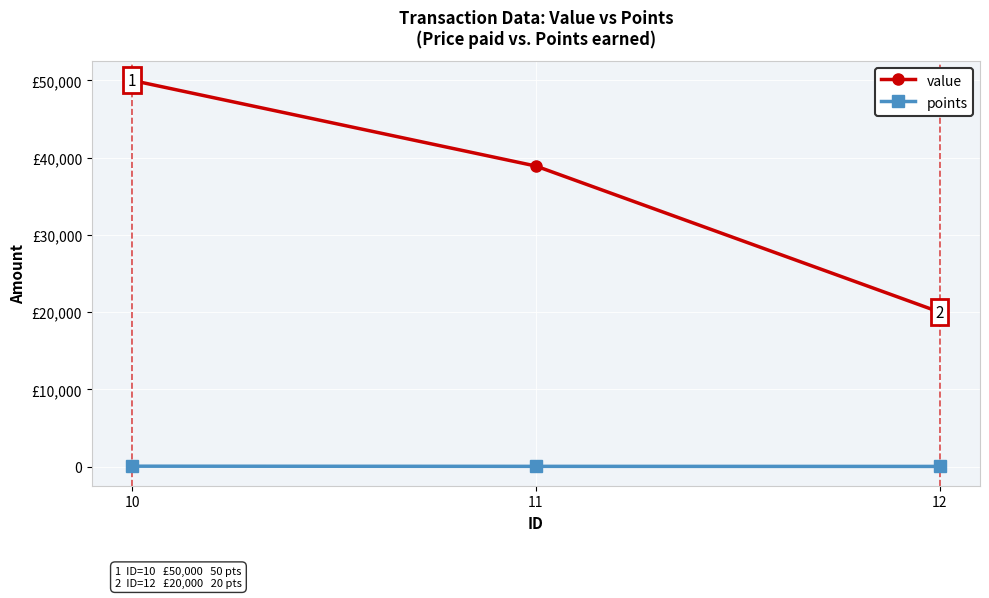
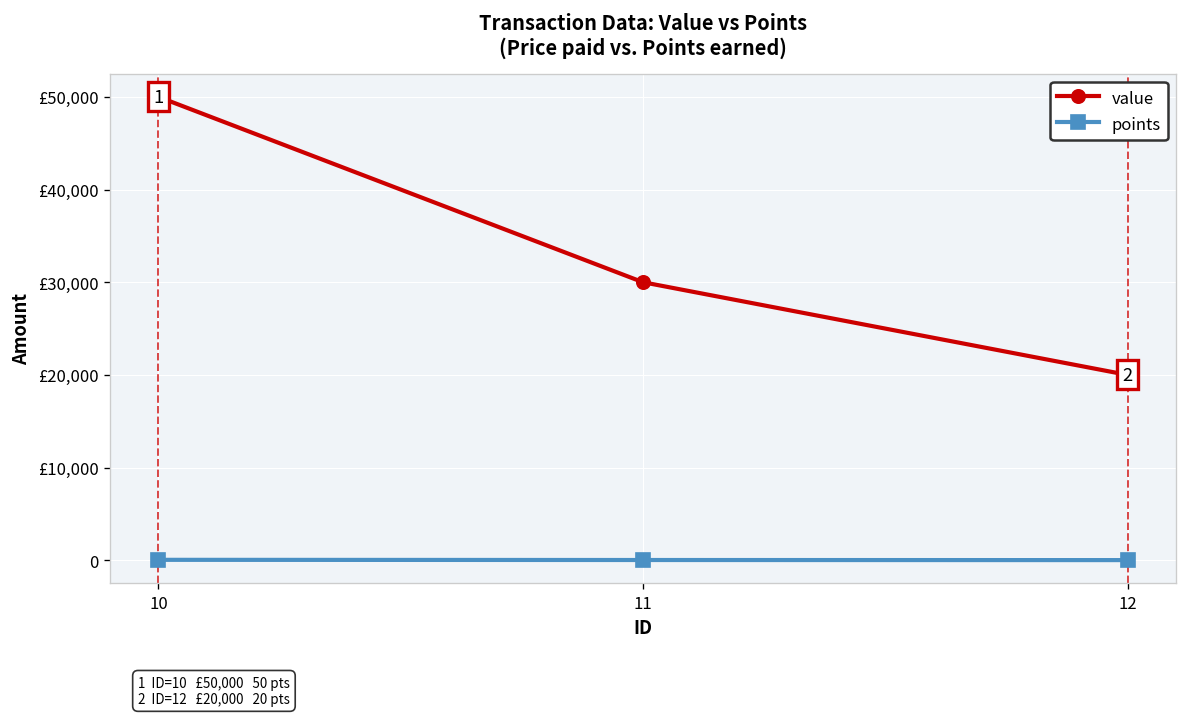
value, 11: £39,000 -> £30,000
